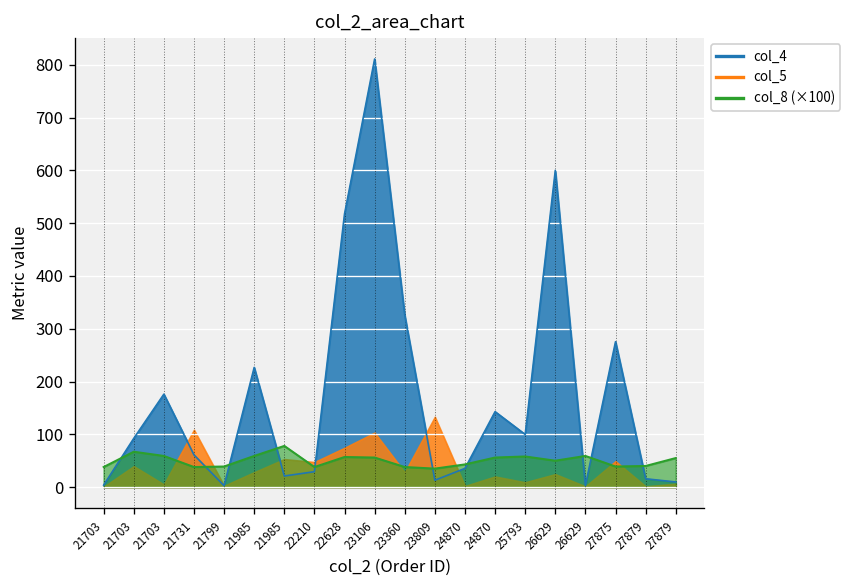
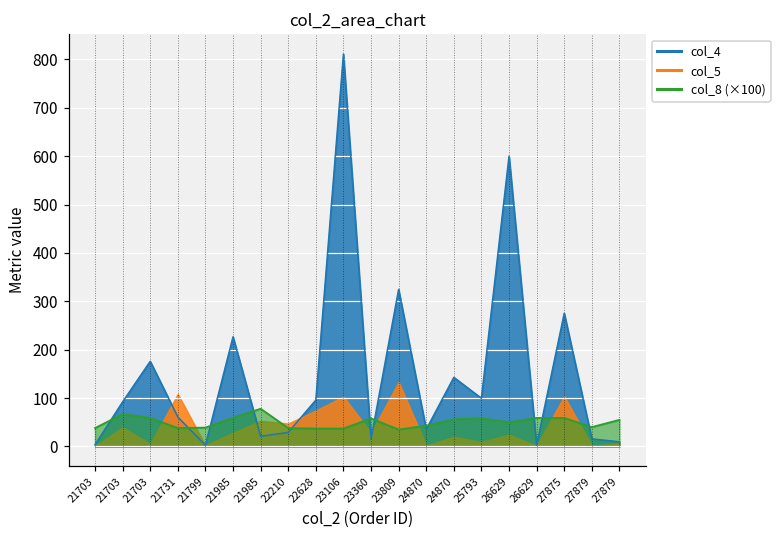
col_4, 22628: 520 -> 100
col_8 (×100), 22628: 60 -> 40
col_8 (×100), 23106: 60 -> 40
col_4, 23360: 330 -> 20
col_8 (×100), 23360: 40 -> 60
col_4, 23809: 10 -> 320
col_5, 27875: 50 -> 100
col_8 (×100), 27875: 40 -> 60
